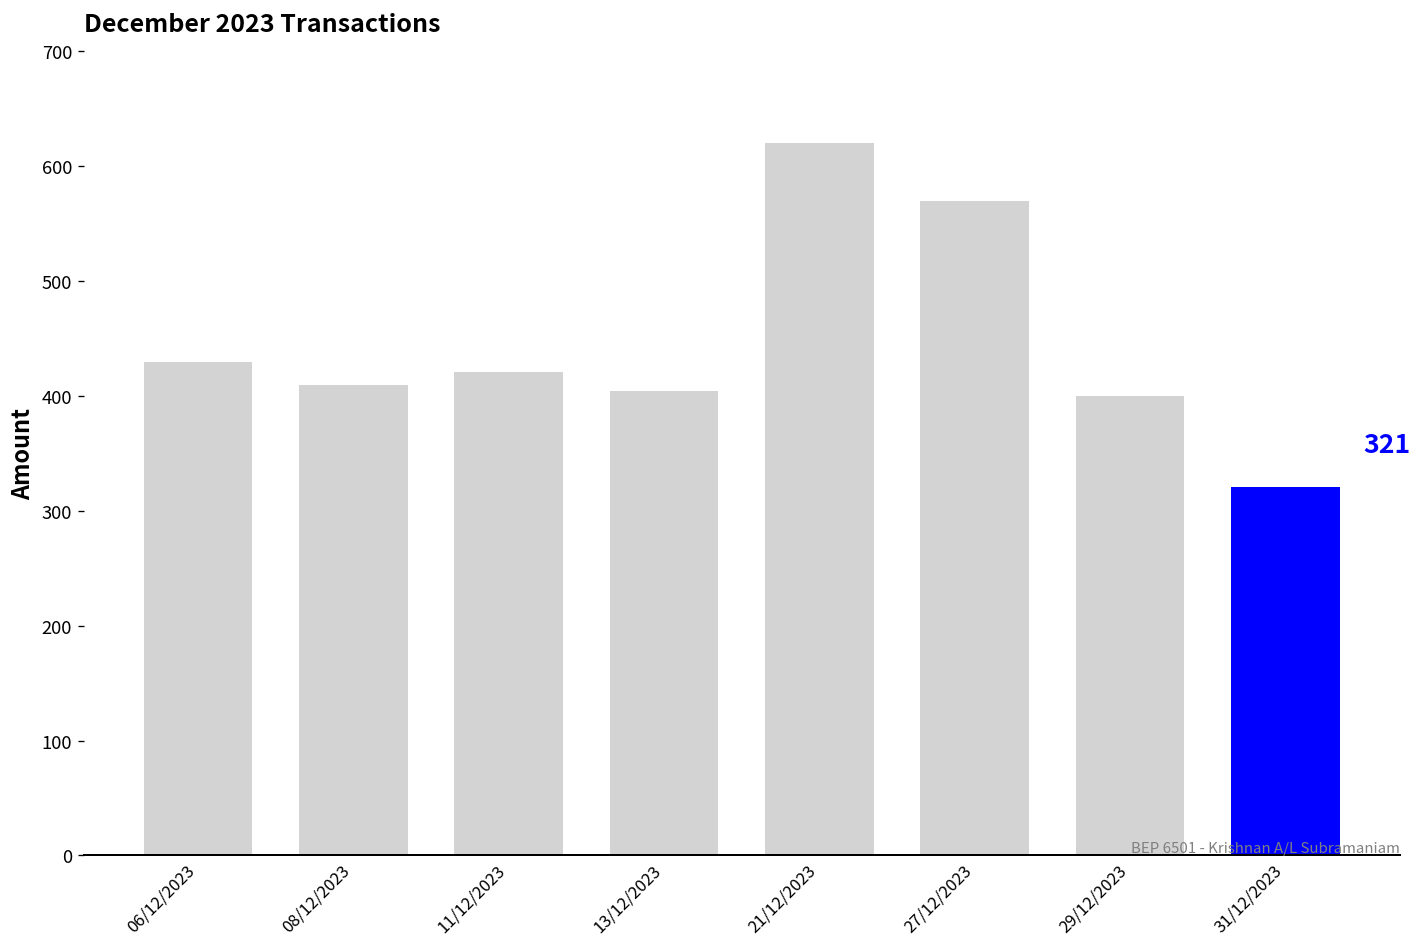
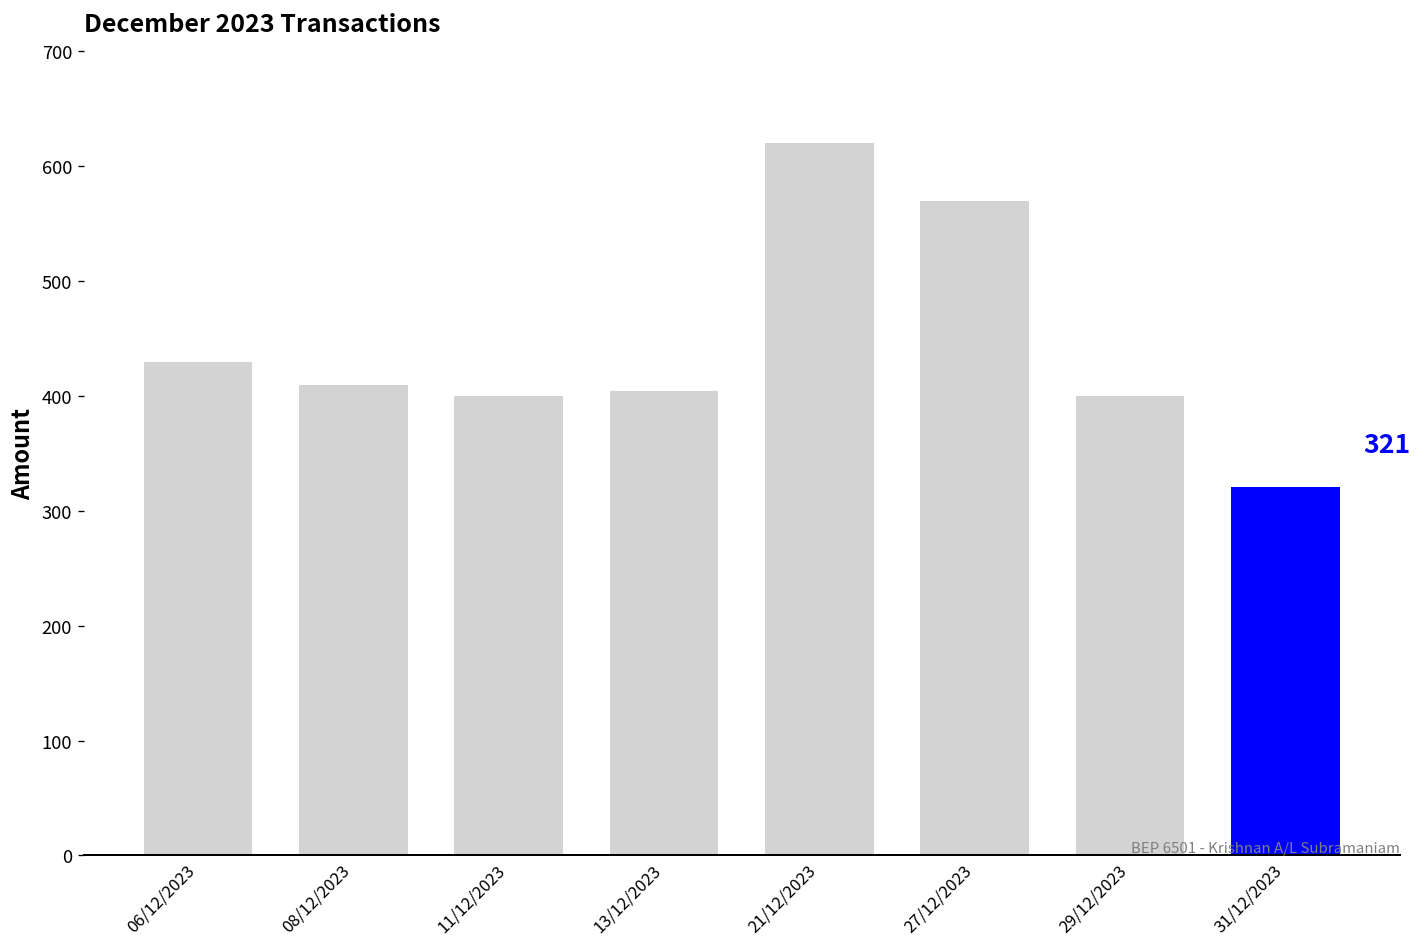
11/12/2023: 420 -> 400
